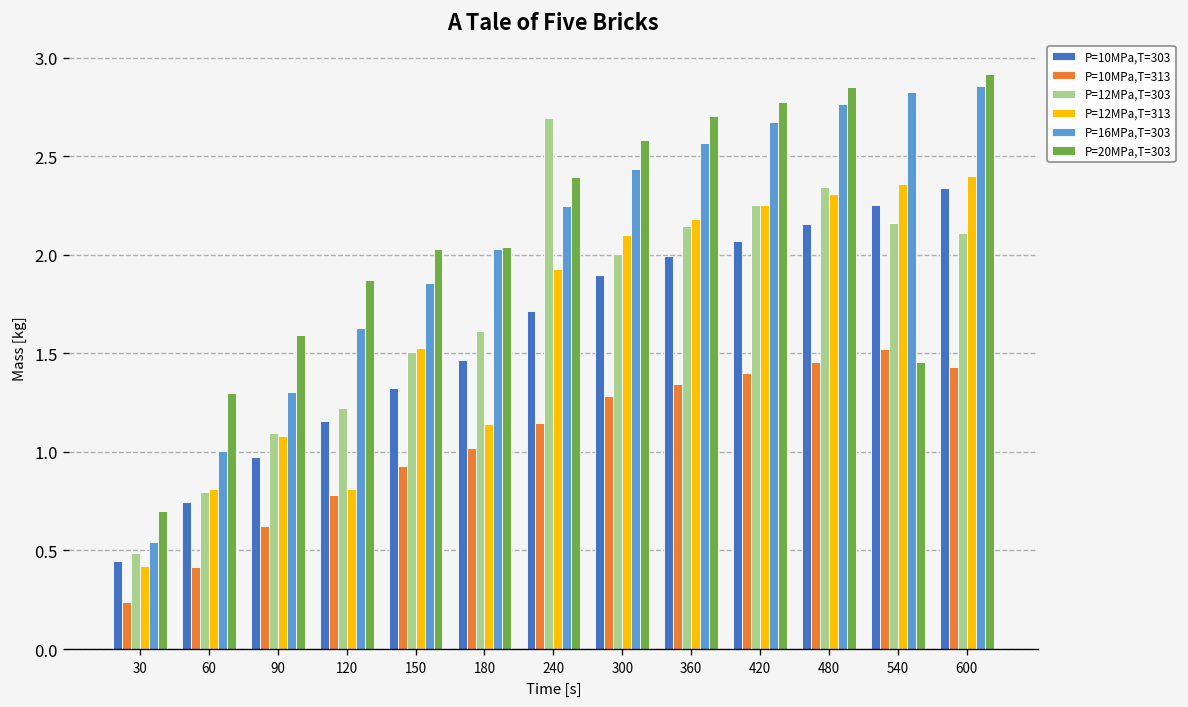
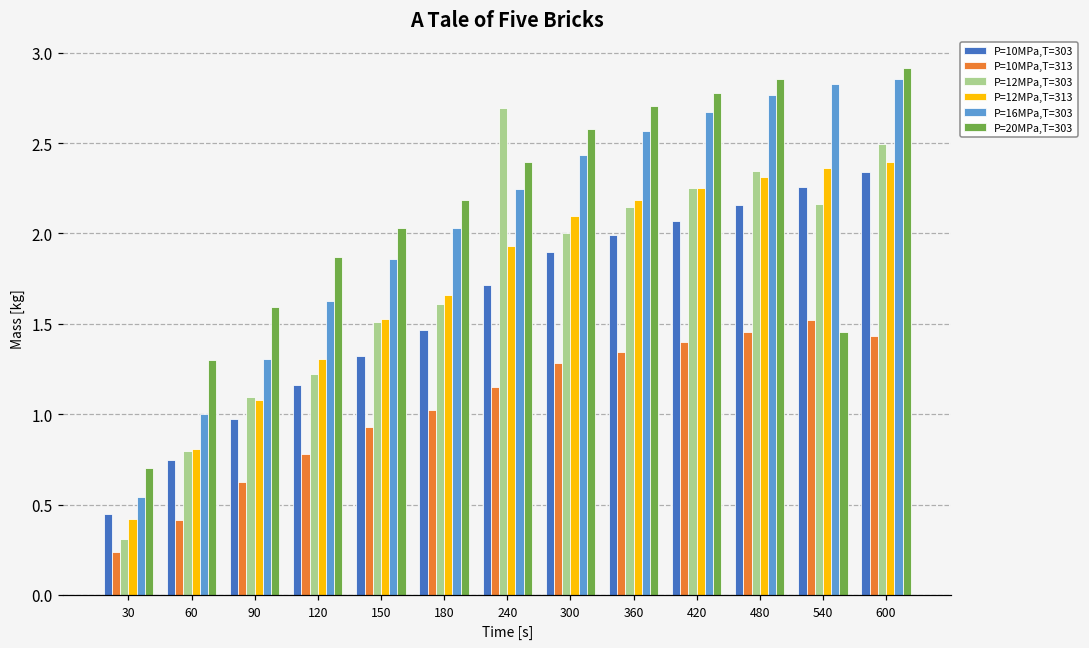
P=12MPa,T=303, 30: 0.49 -> 0.31
P=12MPa,T=313, 120: 0.81 -> 1.30
P=12MPa,T=313, 180: 1.14 -> 1.66
P=20MPa,T=303, 180: 2.04 -> 2.18
P=12MPa,T=303, 600: 2.11 -> 2.49
